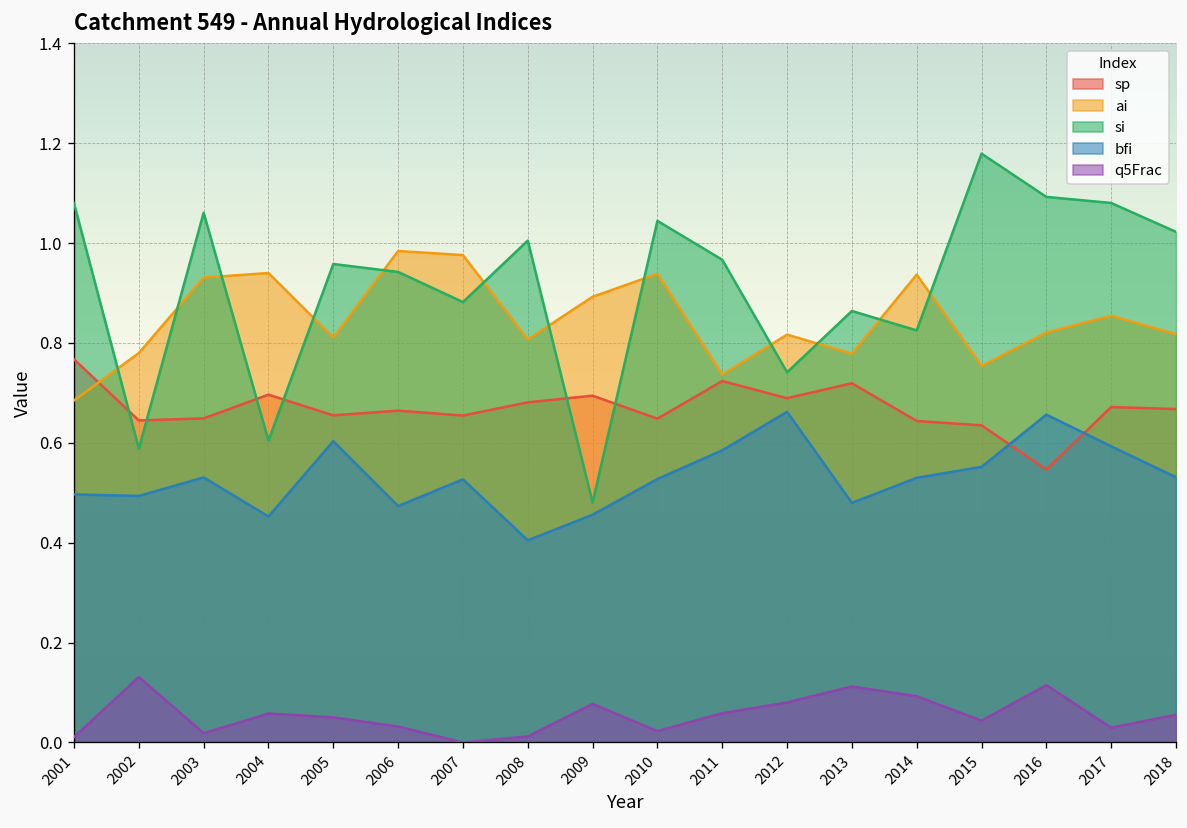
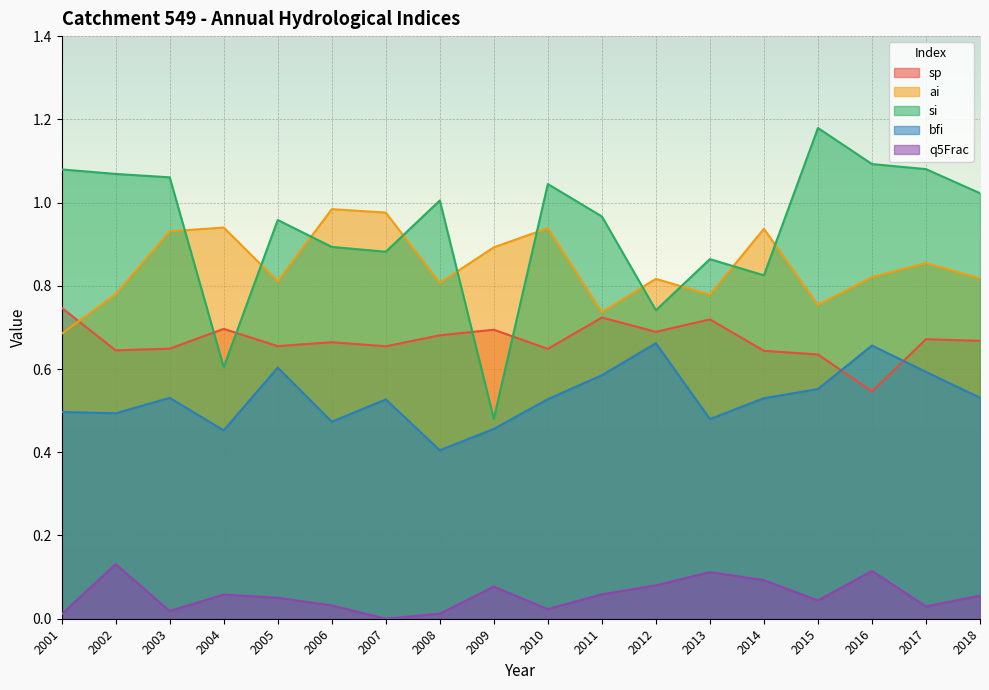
sp, 2001: 0.77 -> 0.75
si, 2002: 0.59 -> 1.07
si, 2006: 0.94 -> 0.89
